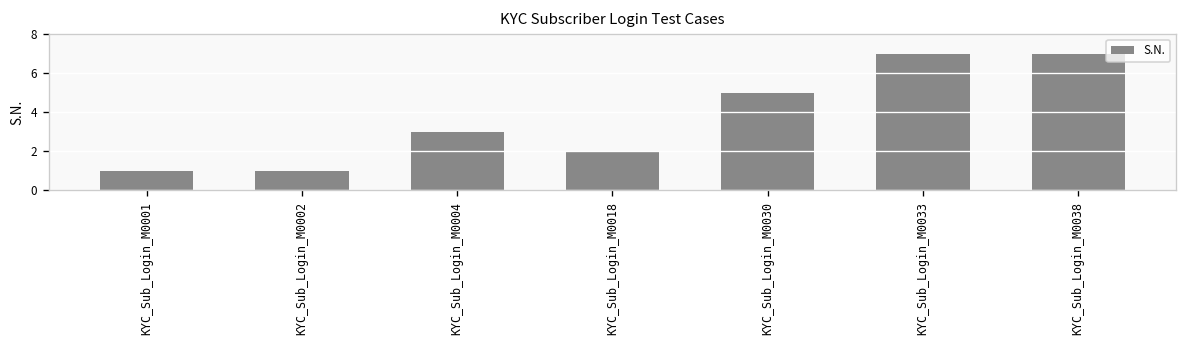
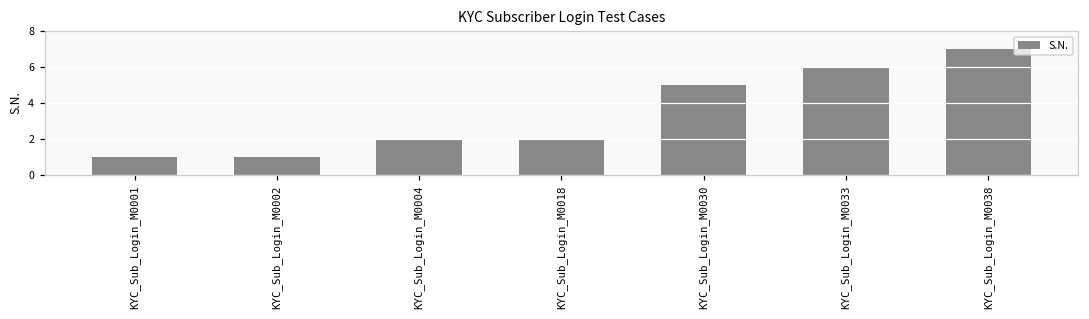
KYC_Sub_Login_M0004: 3 -> 2
KYC_Sub_Login_M0033: 7 -> 6
